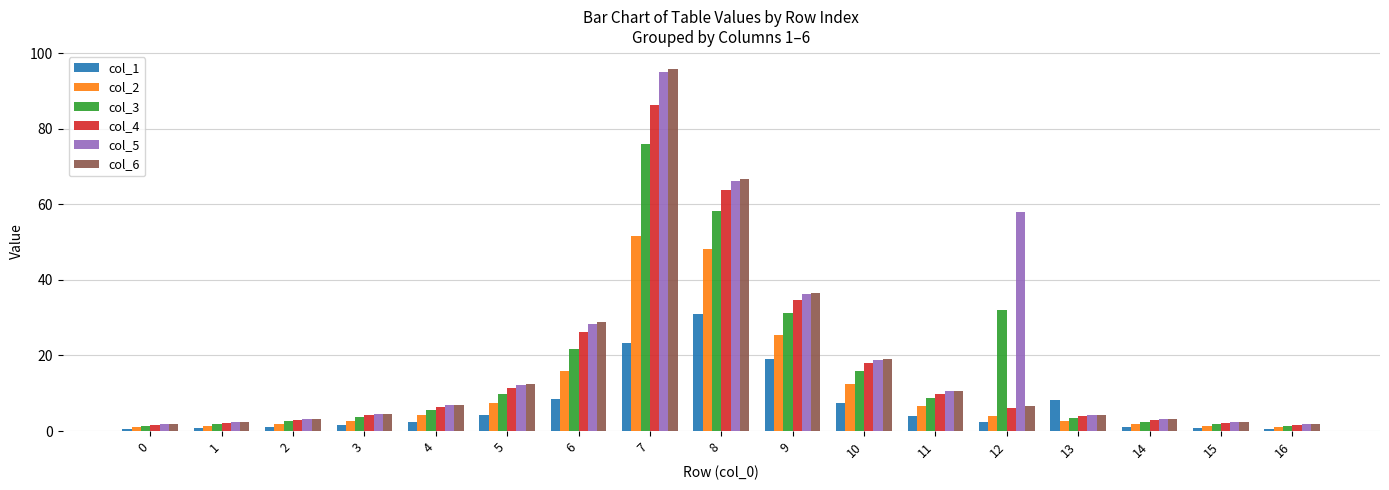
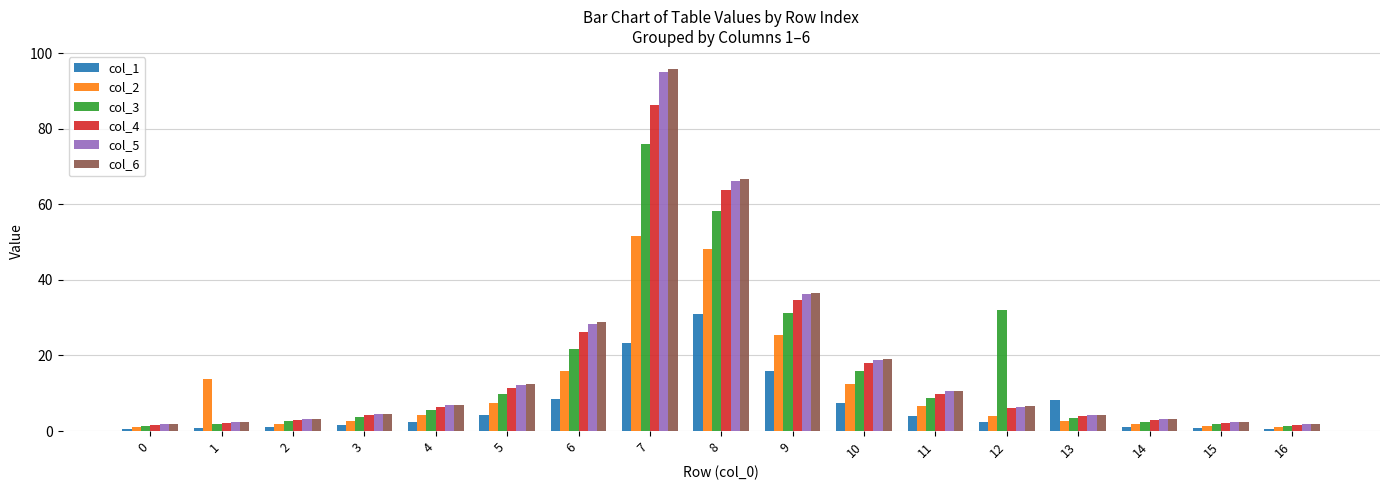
col_2, 1: 1 -> 14
col_1, 9: 19 -> 16
col_5, 12: 58 -> 6
